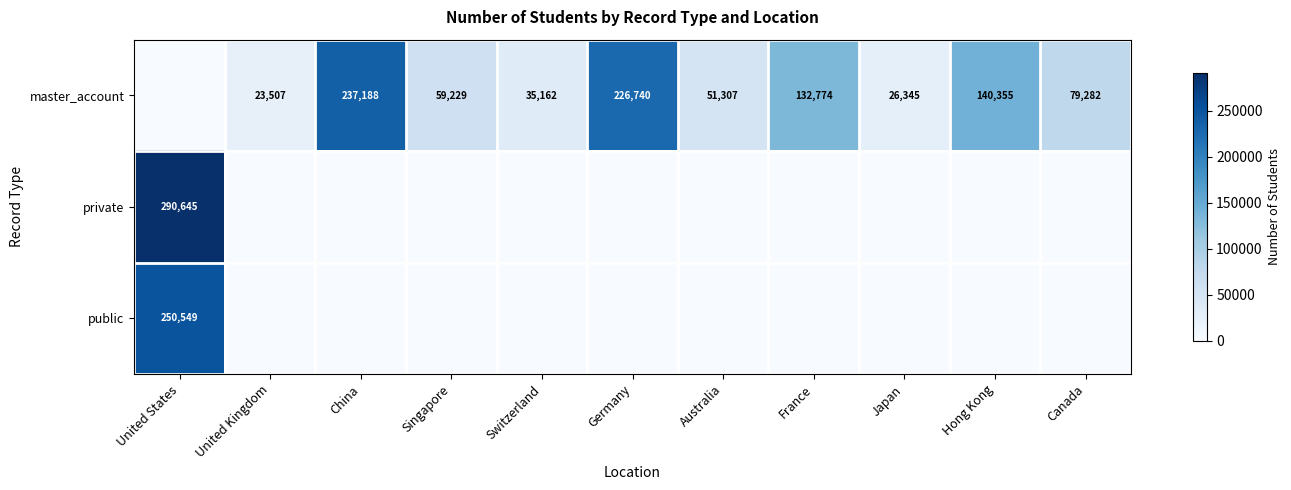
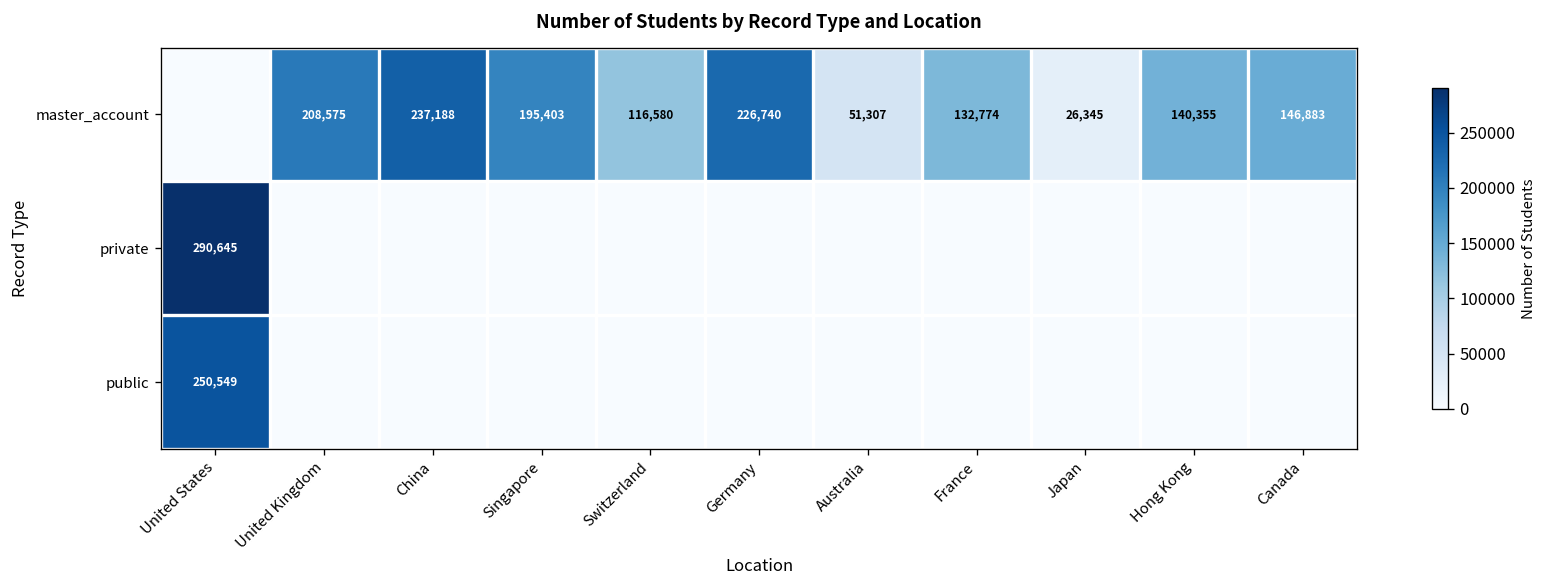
master_account, United Kingdom: 23,507 -> 208,575
master_account, Singapore: 59,229 -> 195,403
master_account, Switzerland: 35,162 -> 116,580
master_account, Canada: 79,282 -> 146,883
